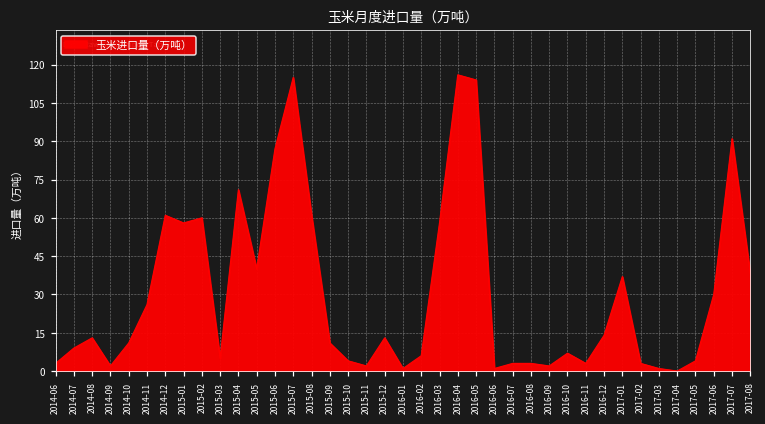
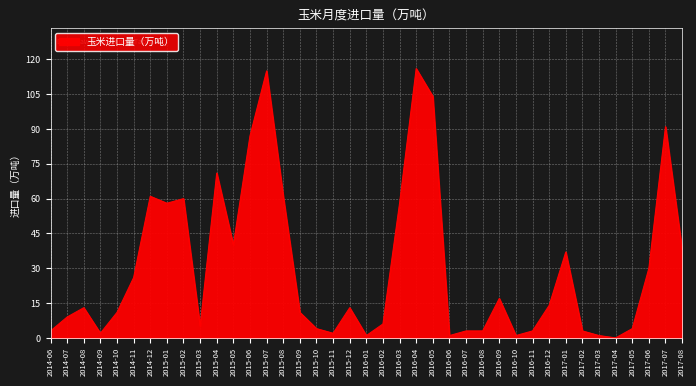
2016-05: 114 -> 104
2016-09: 2 -> 17
2016-10: 7 -> 1
